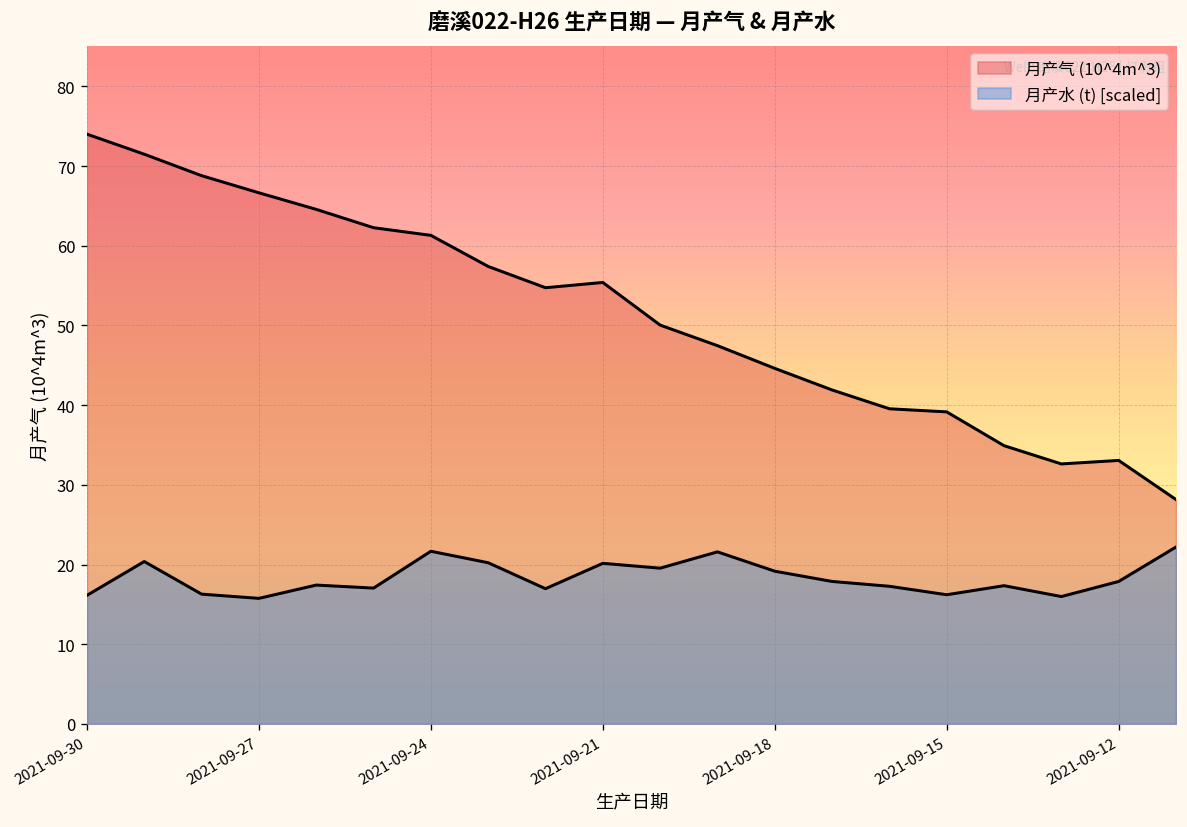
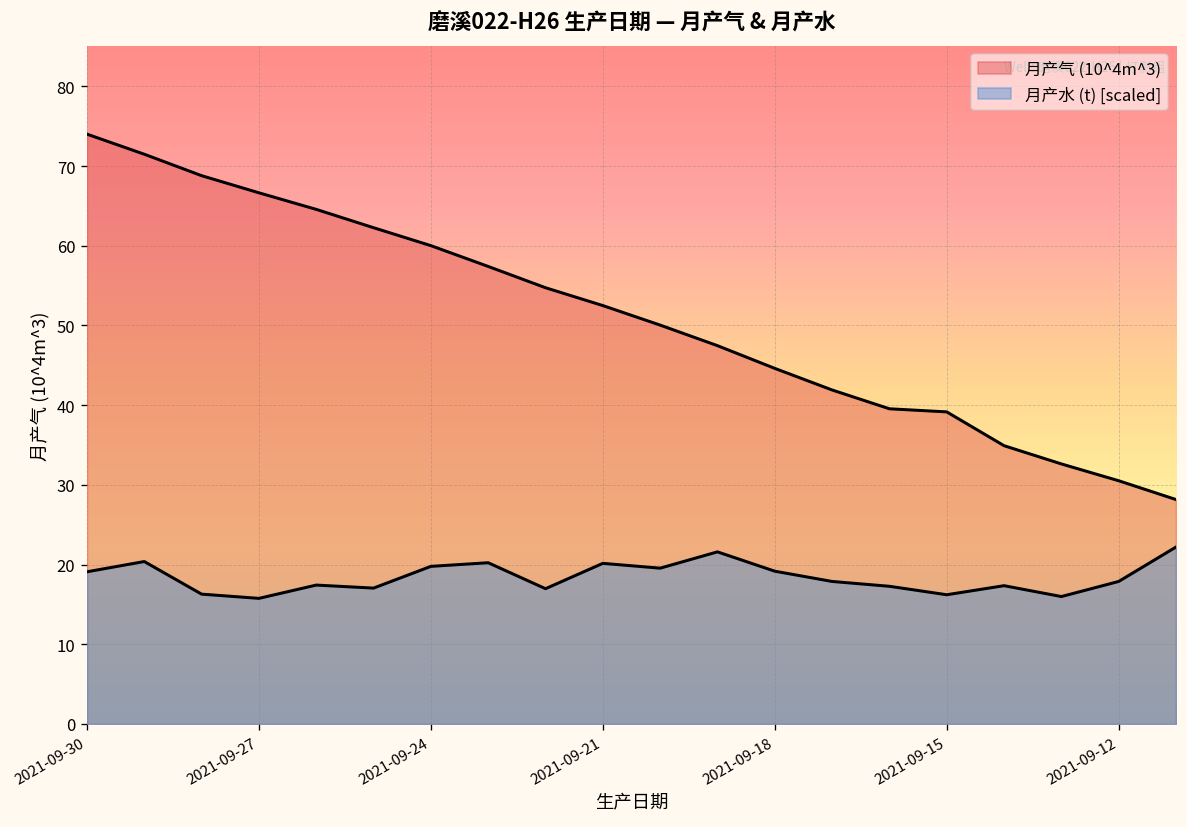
月产水 (t) [scaled], 2021-09-30: 16 -> 19
月产气 (10^4m^3), 2021-09-24: 61 -> 60
月产水 (t) [scaled], 2021-09-24: 22 -> 20
月产气 (10^4m^3), 2021-09-21: 55 -> 53
月产气 (10^4m^3), 2021-09-12: 33 -> 31
